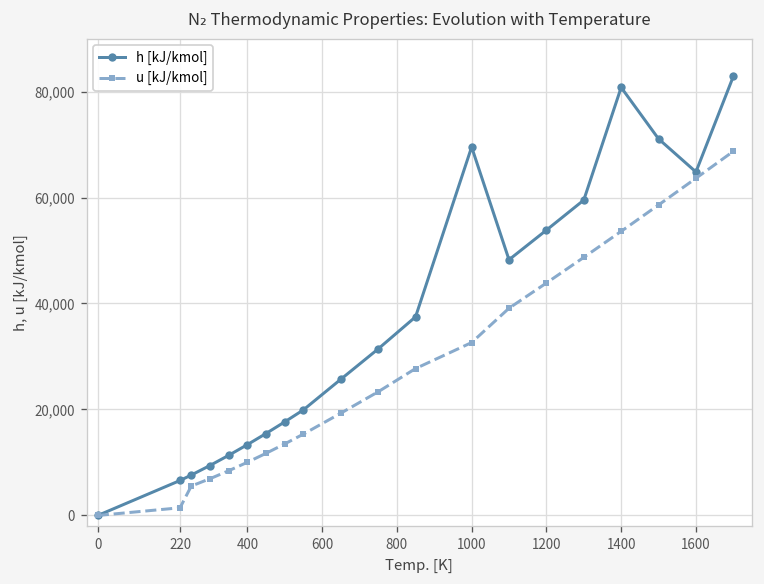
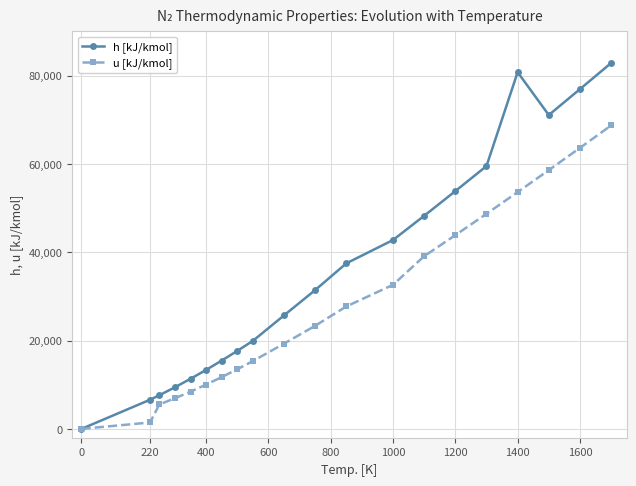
h [kJ/kmol], 1000: 70,000 -> 43,000
h [kJ/kmol], 1600: 65,000 -> 77,000
